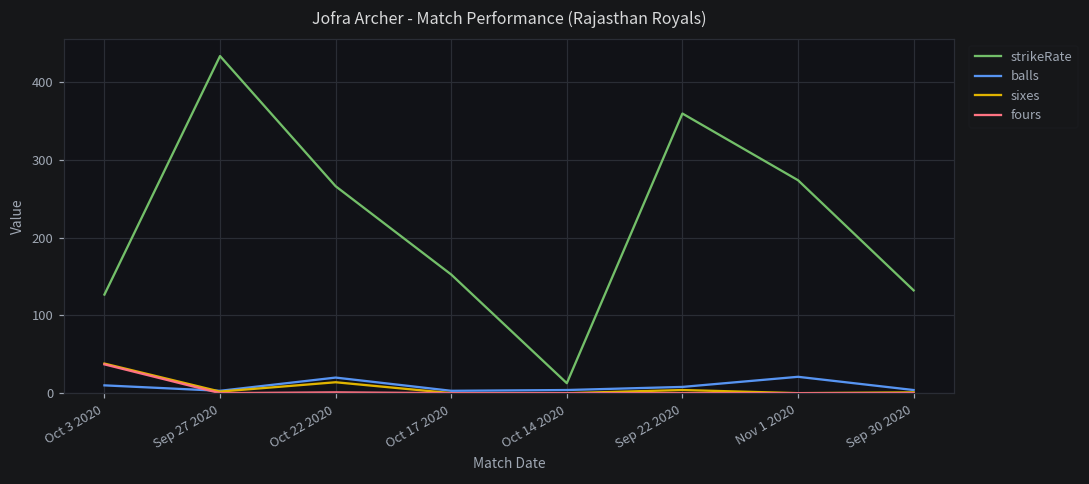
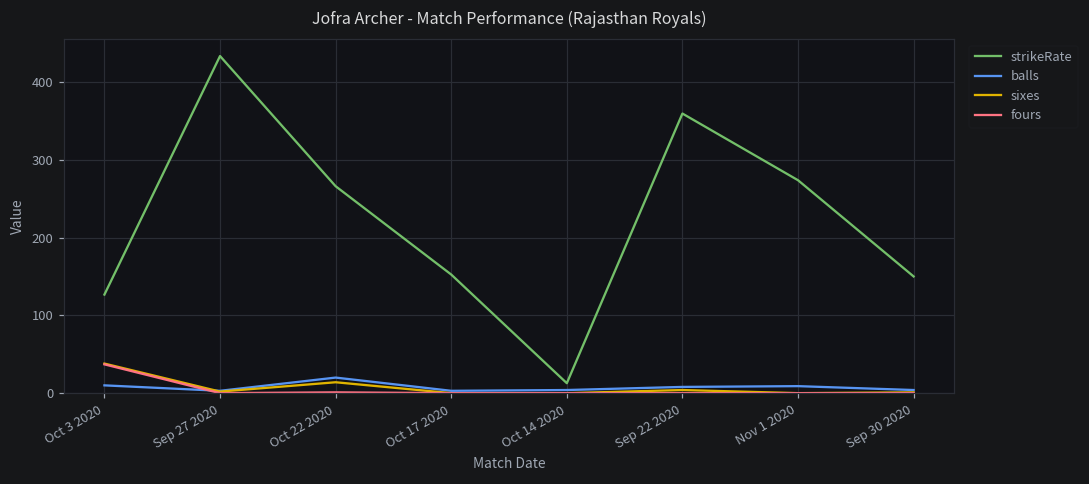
balls, Nov 1 2020: 20 -> 10
strikeRate, Sep 30 2020: 130 -> 150
